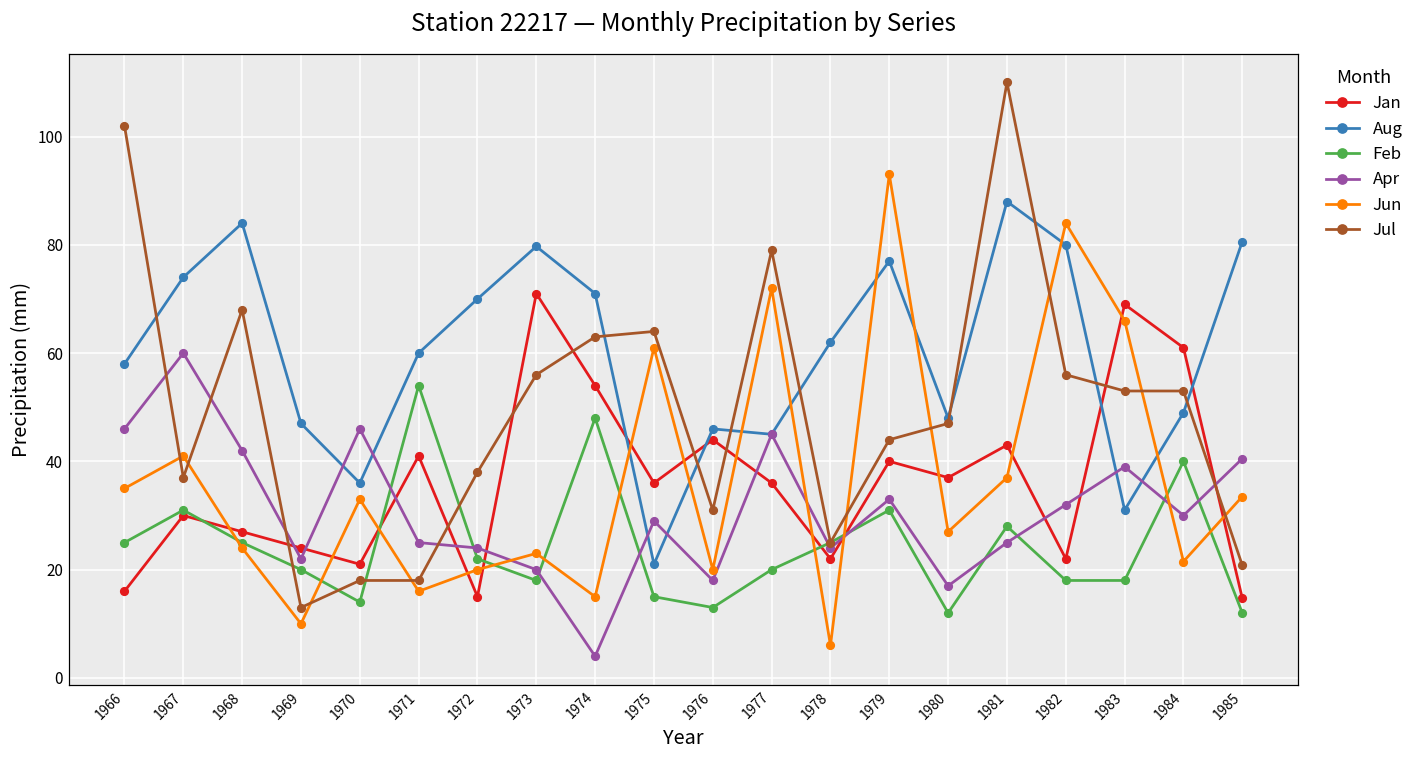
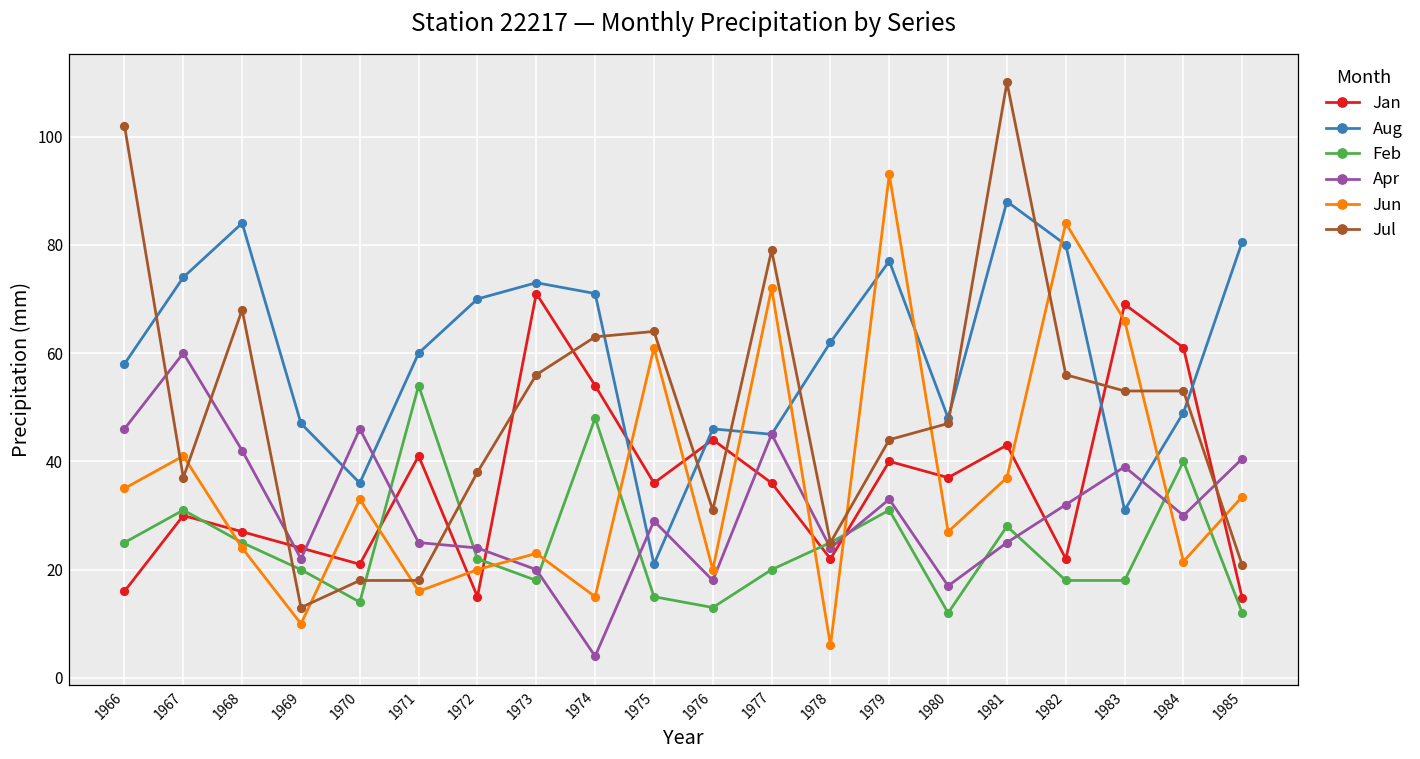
Aug, 1973: 80 -> 73
